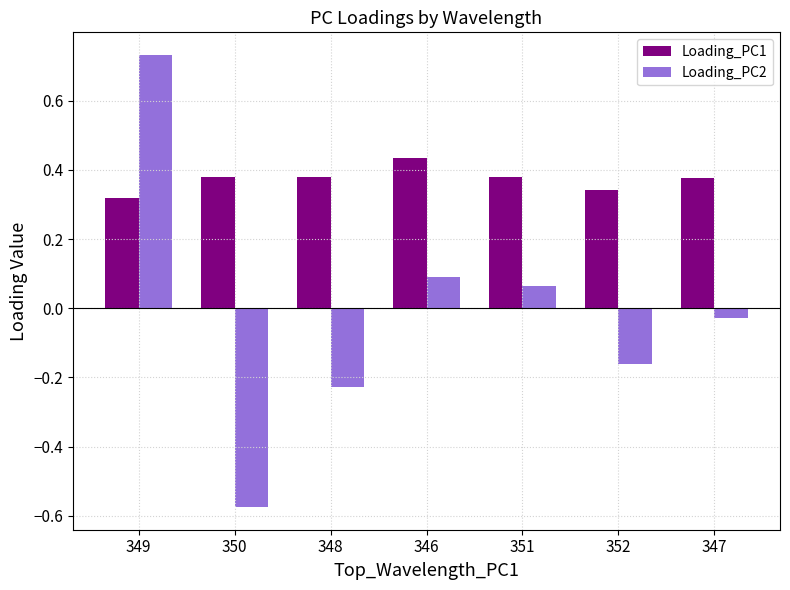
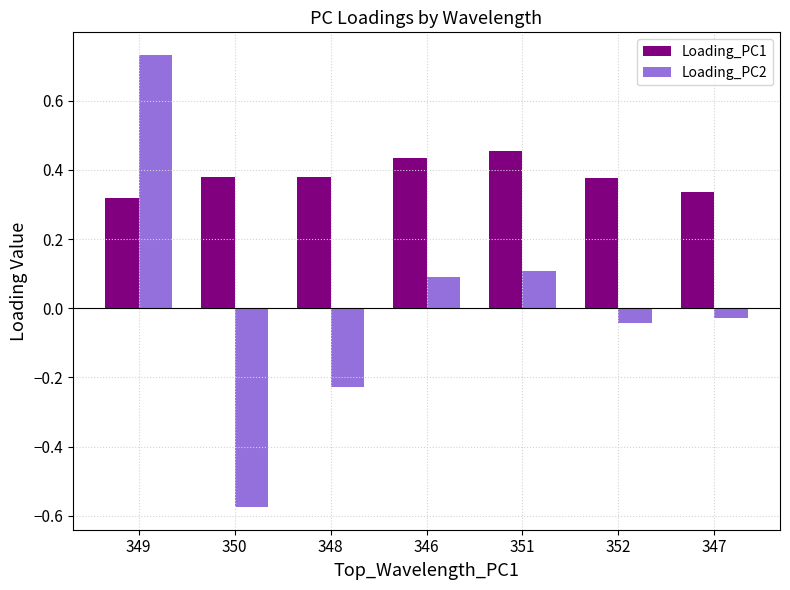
Loading_PC1, 351: 0.38 -> 0.45
Loading_PC2, 351: 0.07 -> 0.11
Loading_PC1, 352: 0.34 -> 0.38
Loading_PC2, 352: -0.16 -> -0.04
Loading_PC1, 347: 0.38 -> 0.33
